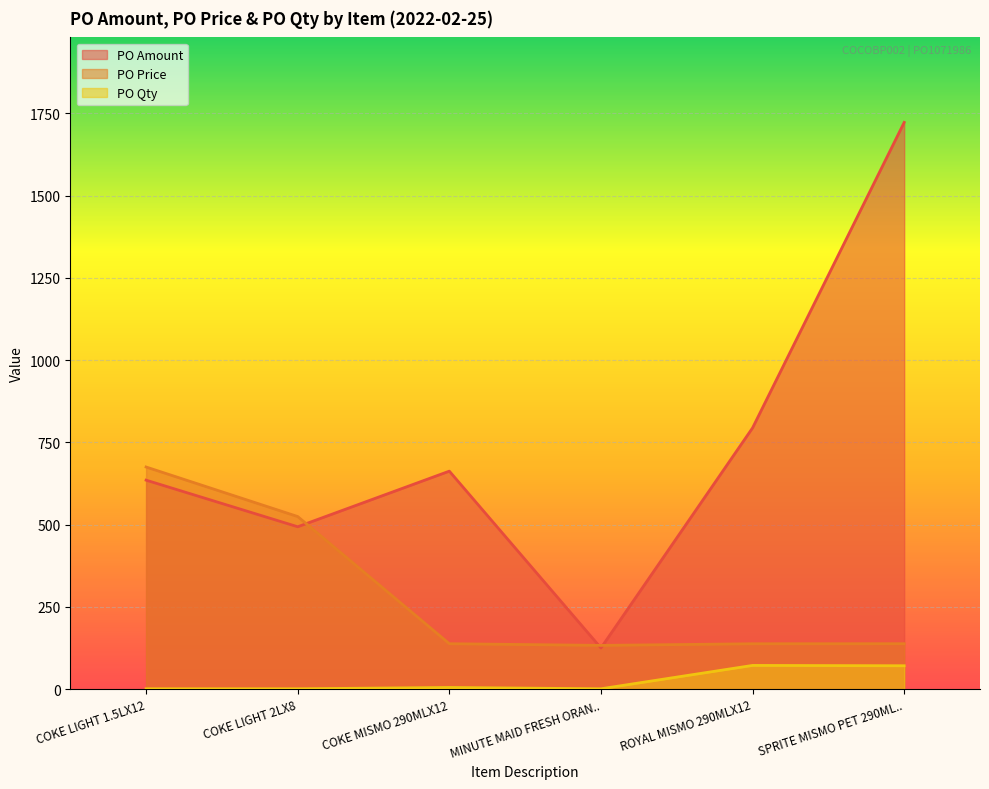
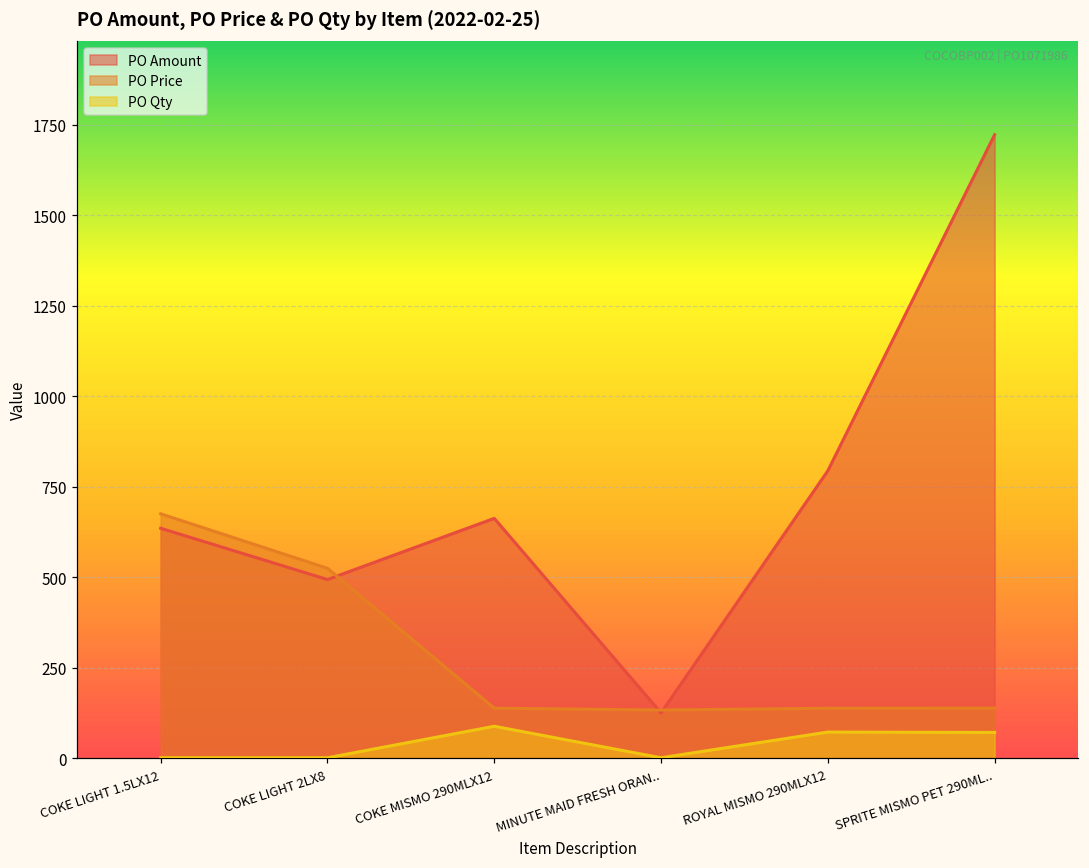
PO Qty, COKE MISMO 290MLX12: 10 -> 90
